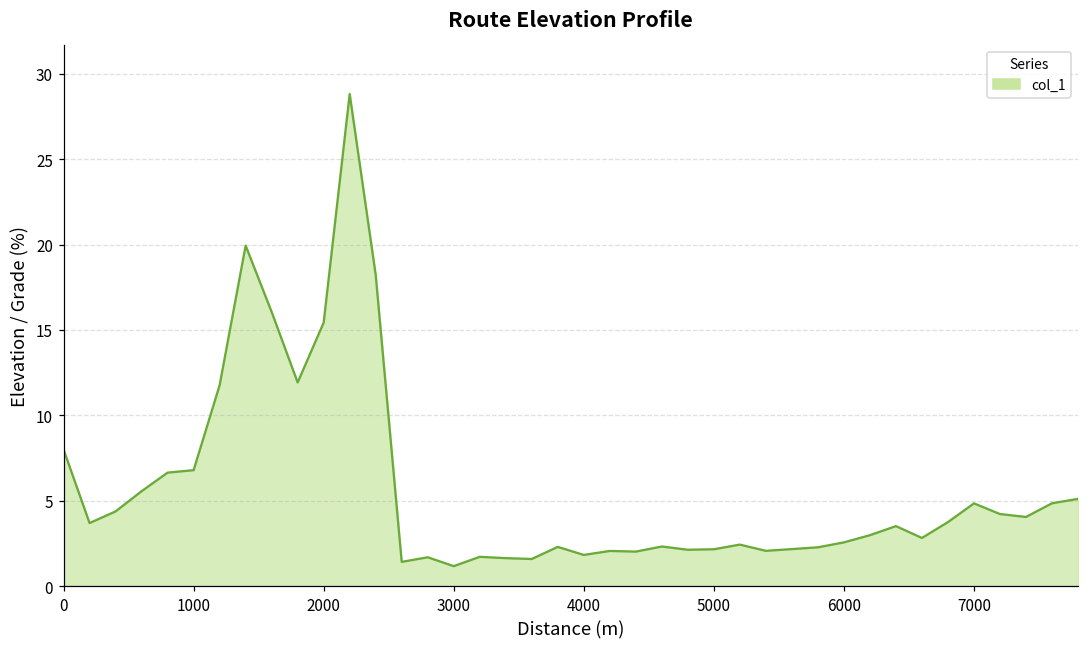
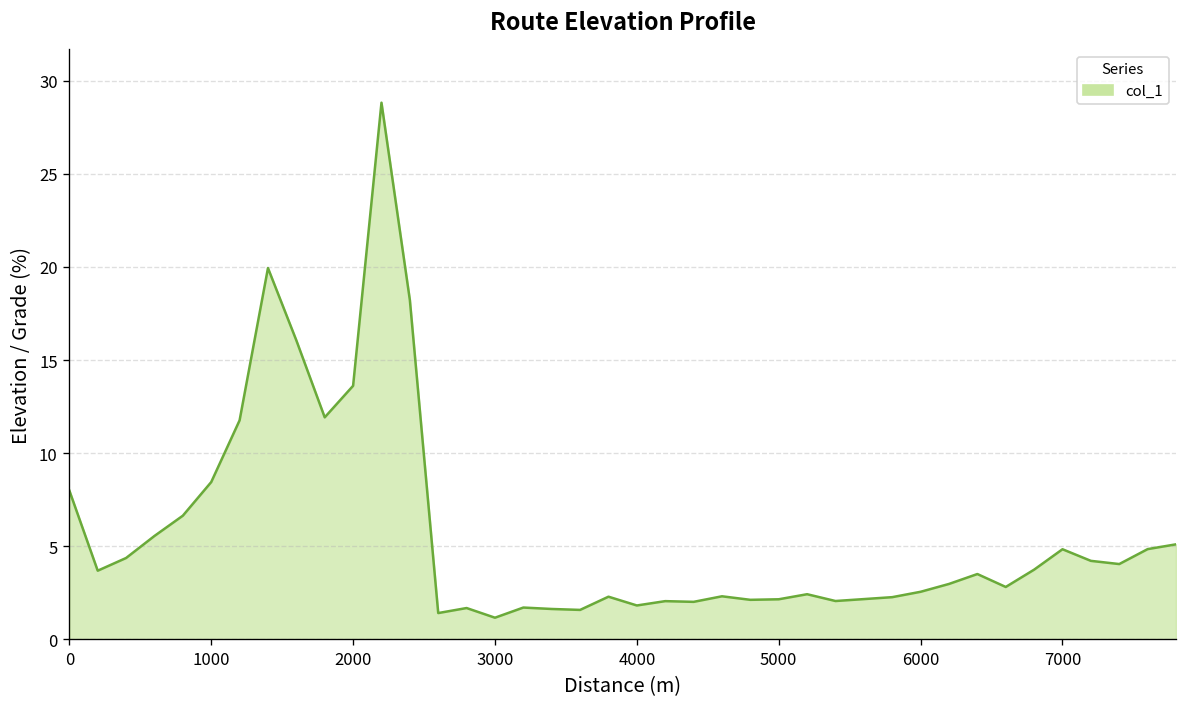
1000: 6.8 -> 8.4
2000: 15.4 -> 13.6
